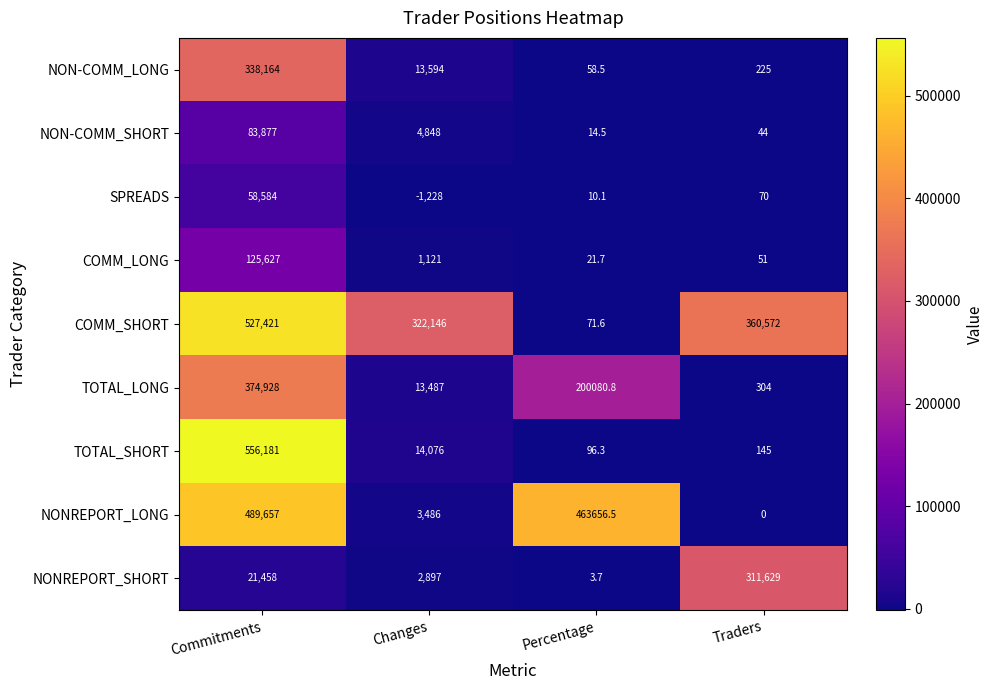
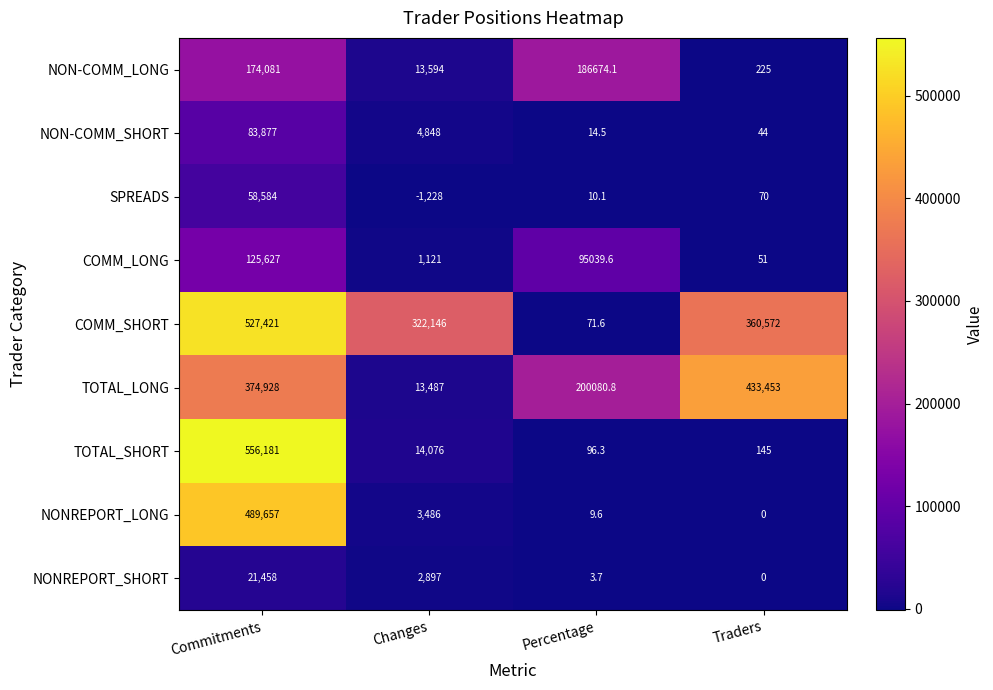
NON-COMM_LONG, Commitments: 338,164 -> 174,081
NON-COMM_LONG, Percentage: 58.5 -> 186674.1
COMM_LONG, Percentage: 21.7 -> 95039.6
TOTAL_LONG, Traders: 304 -> 433,453
NONREPORT_LONG, Percentage: 463656.5 -> 9.6
NONREPORT_SHORT, Traders: 311,629 -> 0
